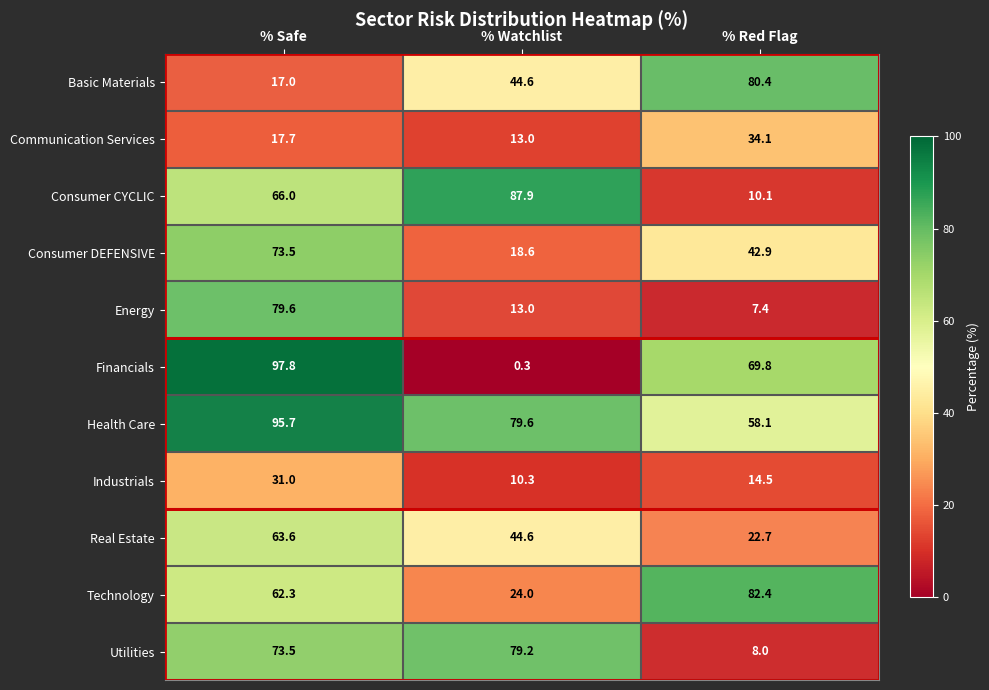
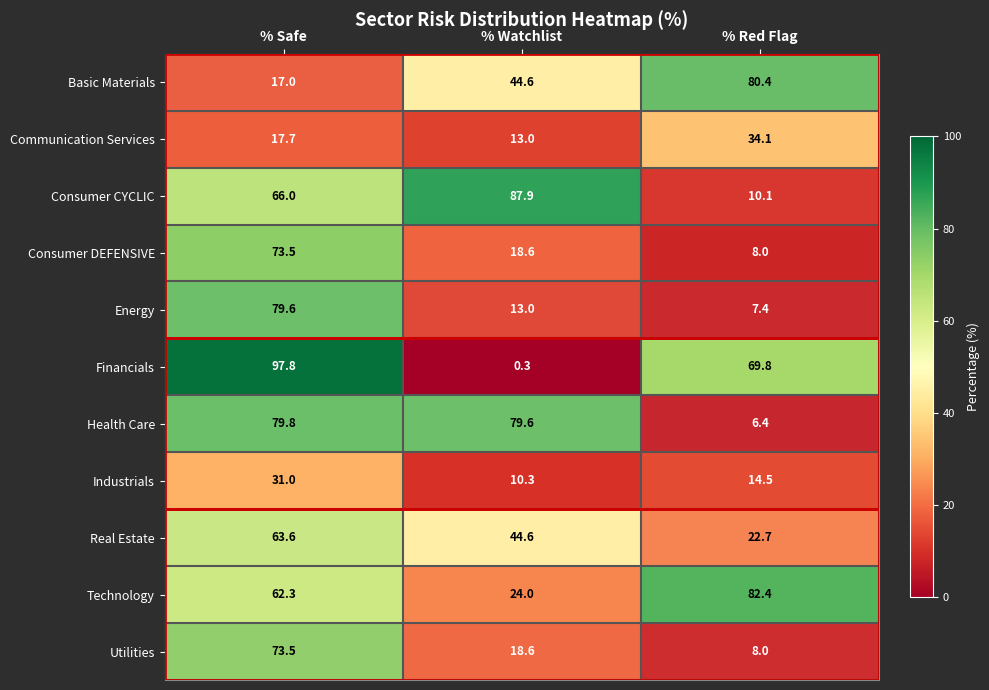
Consumer DEFENSIVE, % Red Flag: 42.9 -> 8.0
Health Care, % Safe: 95.7 -> 79.8
Health Care, % Red Flag: 58.1 -> 6.4
Utilities, % Watchlist: 79.2 -> 18.6
